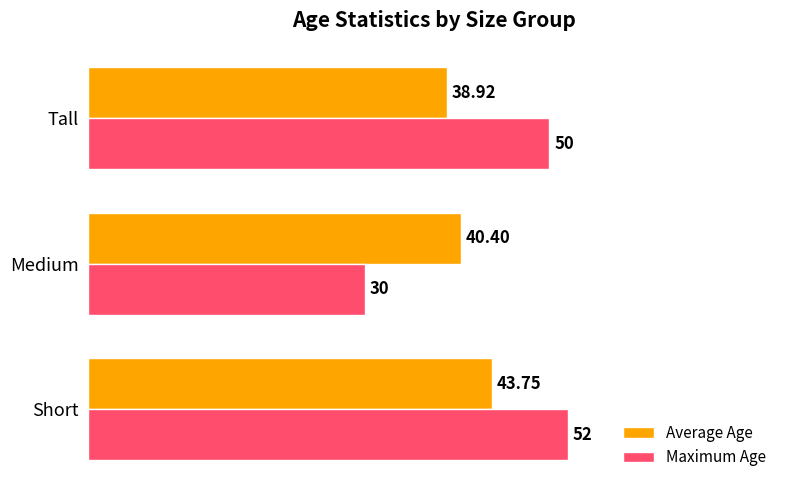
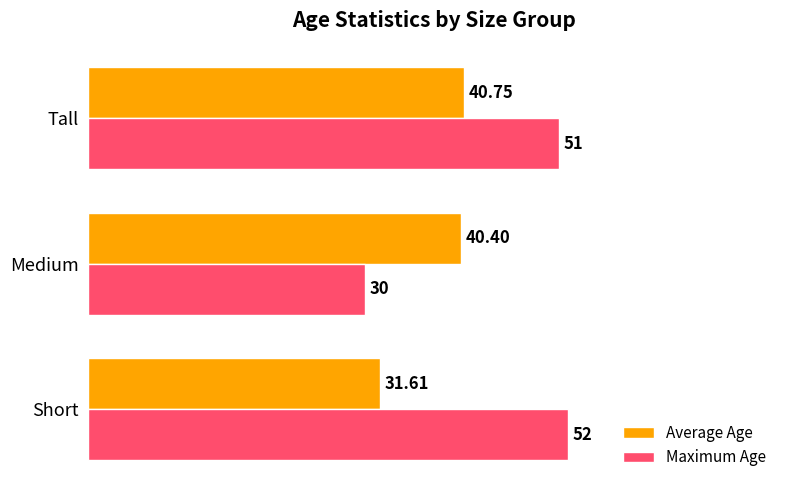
Average Age, Tall: 38.92 -> 40.75
Maximum Age, Tall: 50 -> 51
Average Age, Short: 43.75 -> 31.61
